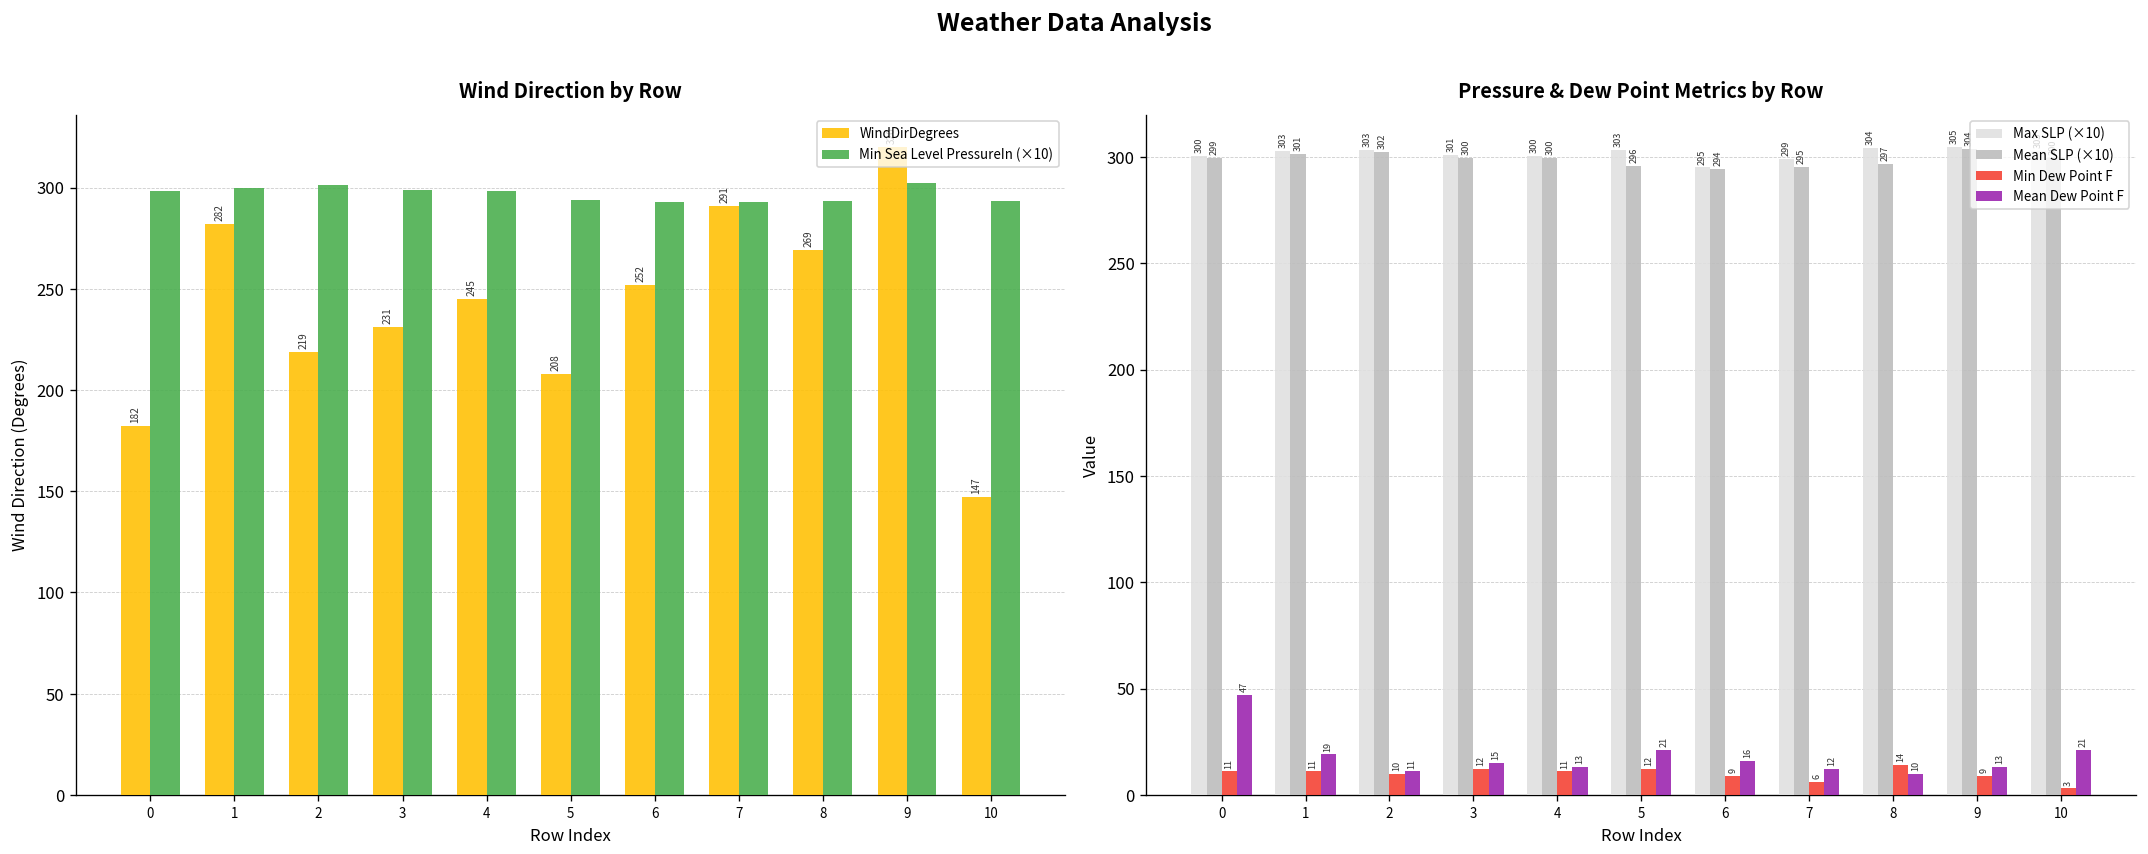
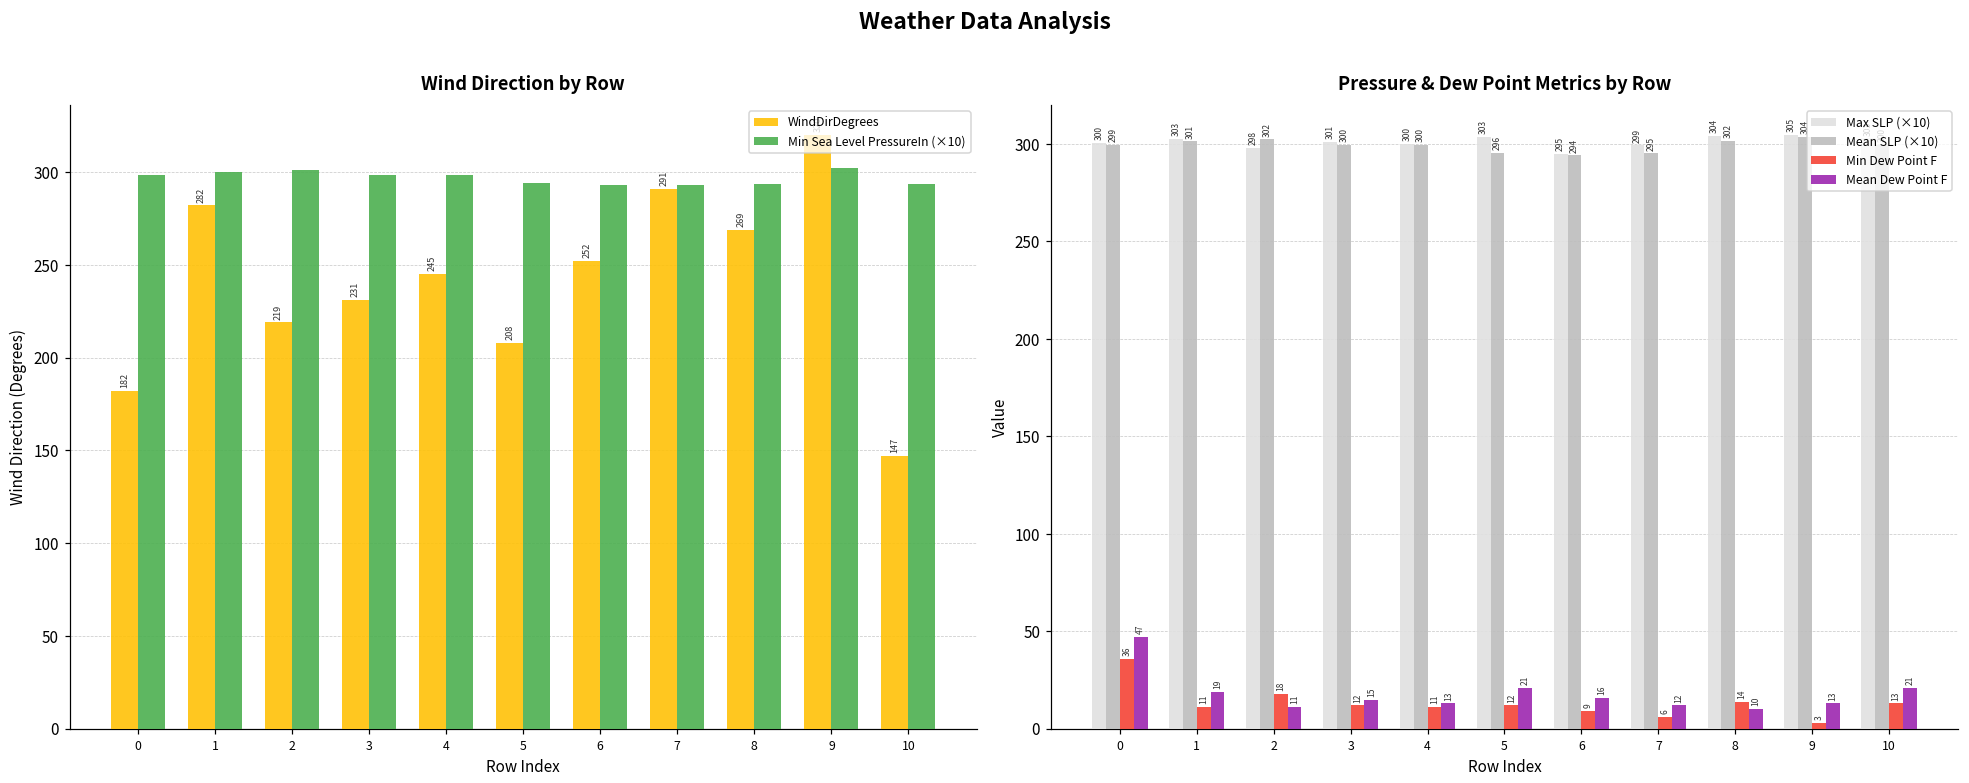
Pressure & Dew Point Metrics by Row, Min Dew Point F, 0: 11 -> 36
Pressure & Dew Point Metrics by Row, Max SLP (×10), 2: 303 -> 298
Pressure & Dew Point Metrics by Row, Min Dew Point F, 2: 10 -> 18
Pressure & Dew Point Metrics by Row, Mean SLP (×10), 8: 297 -> 302
Pressure & Dew Point Metrics by Row, Min Dew Point F, 9: 9 -> 3
Pressure & Dew Point Metrics by Row, Min Dew Point F, 10: 3 -> 13
